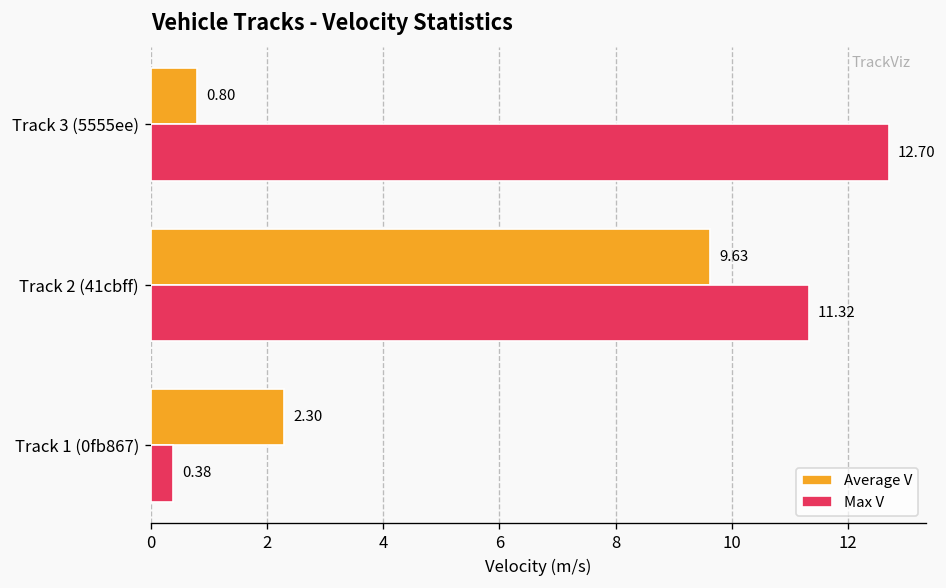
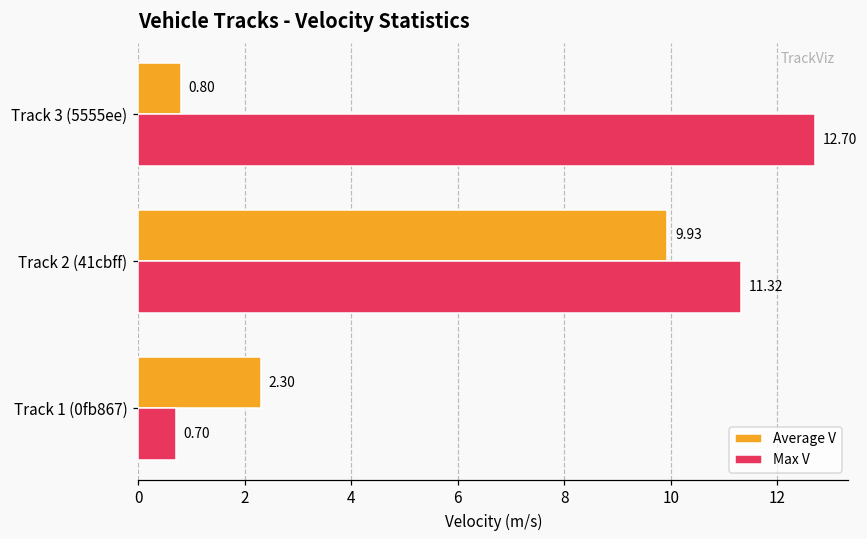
Average V, Track 2 (41cbff): 9.63 -> 9.93
Max V, Track 1 (0fb867): 0.38 -> 0.70
